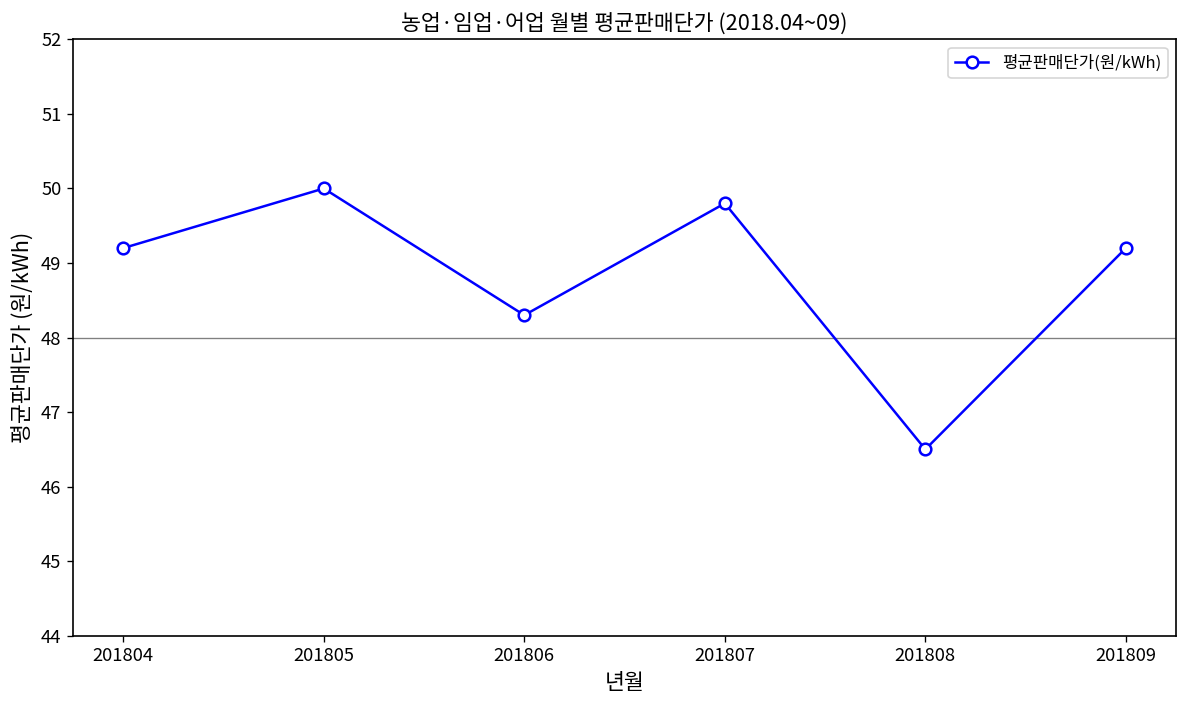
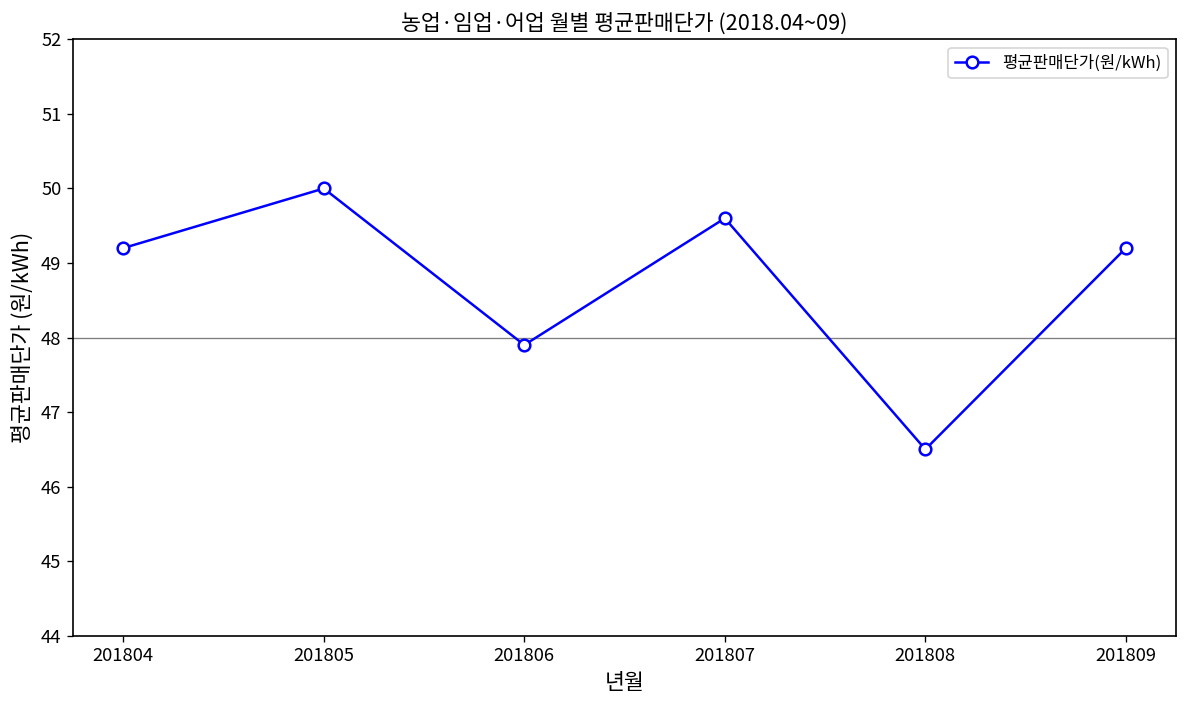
201806: 48.3 -> 47.9
201807: 49.8 -> 49.6
